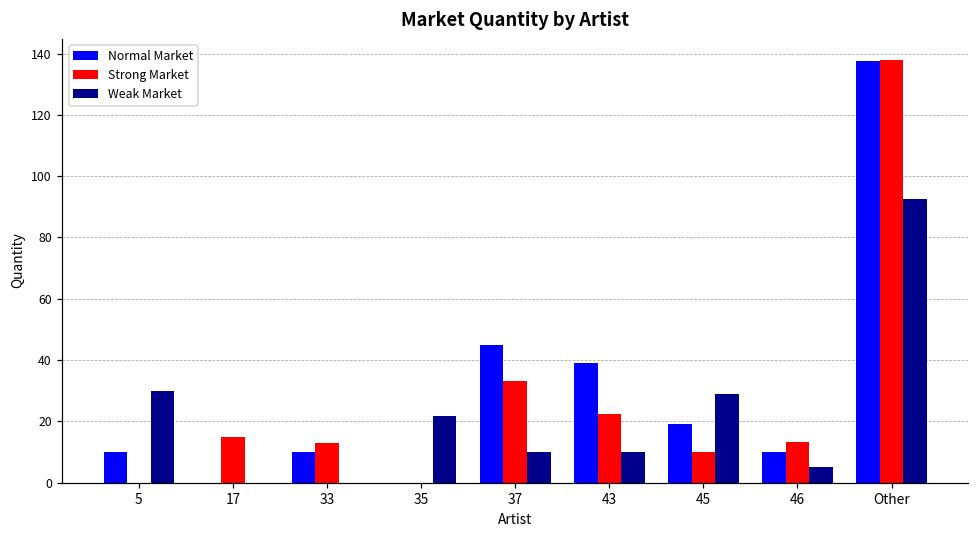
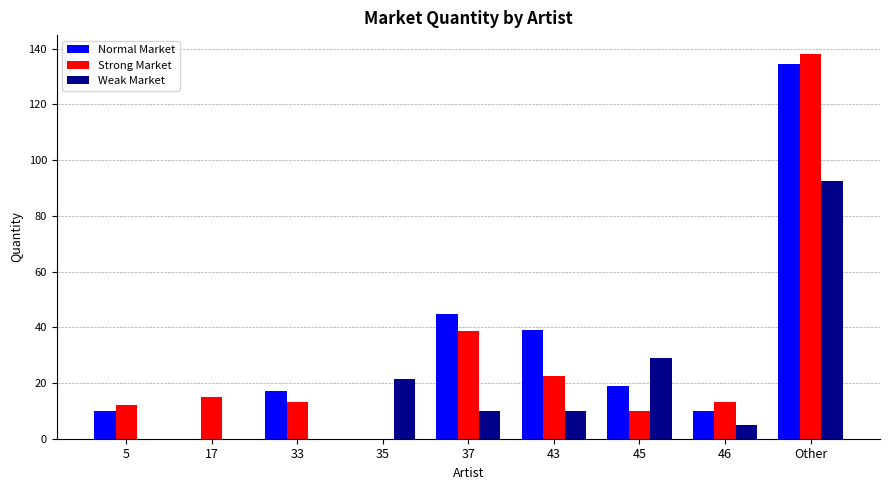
Strong Market, 5: 0 -> 12
Weak Market, 5: 30 -> 0
Normal Market, 33: 10 -> 17
Strong Market, 37: 33 -> 39
Normal Market, Other: 138 -> 134
